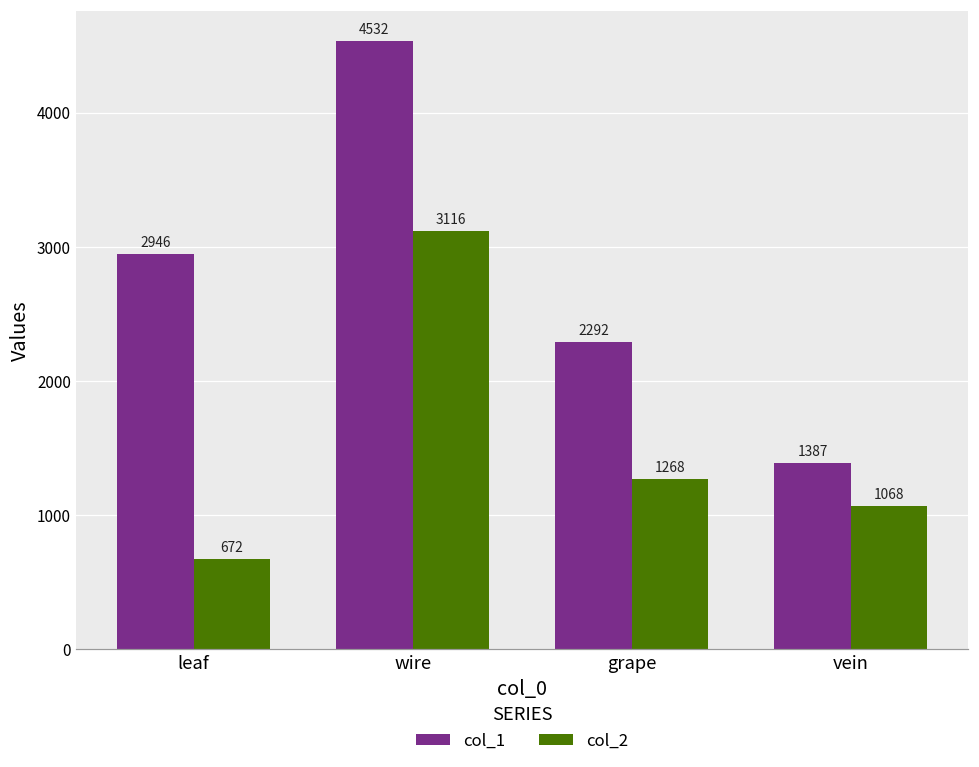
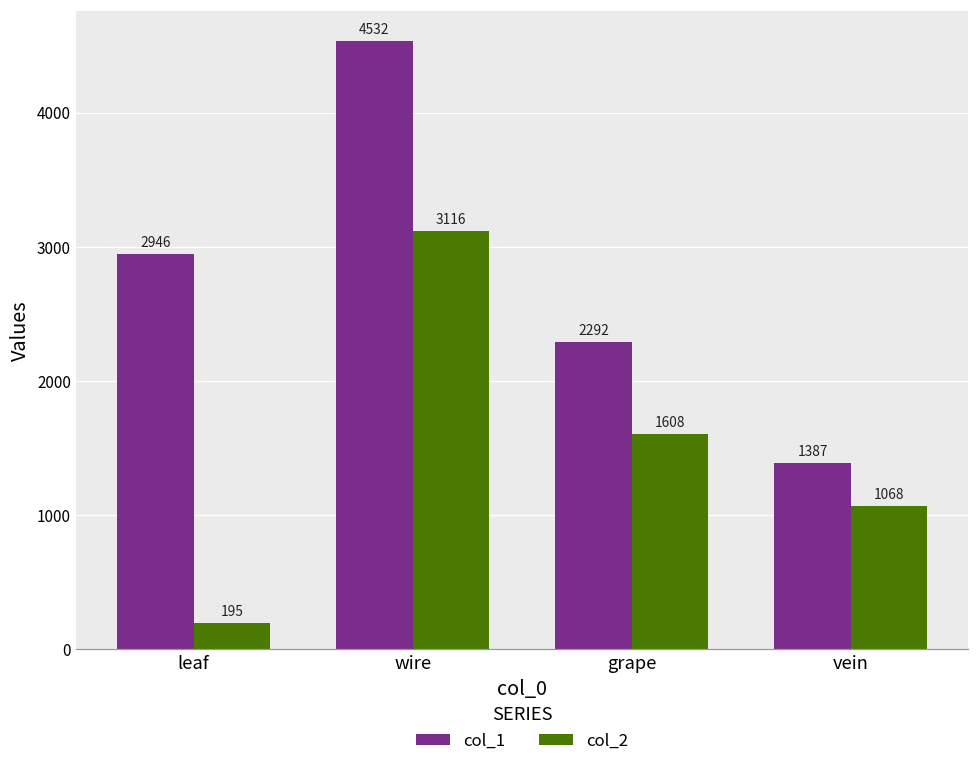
col_2, leaf: 672 -> 195
col_2, grape: 1268 -> 1608
